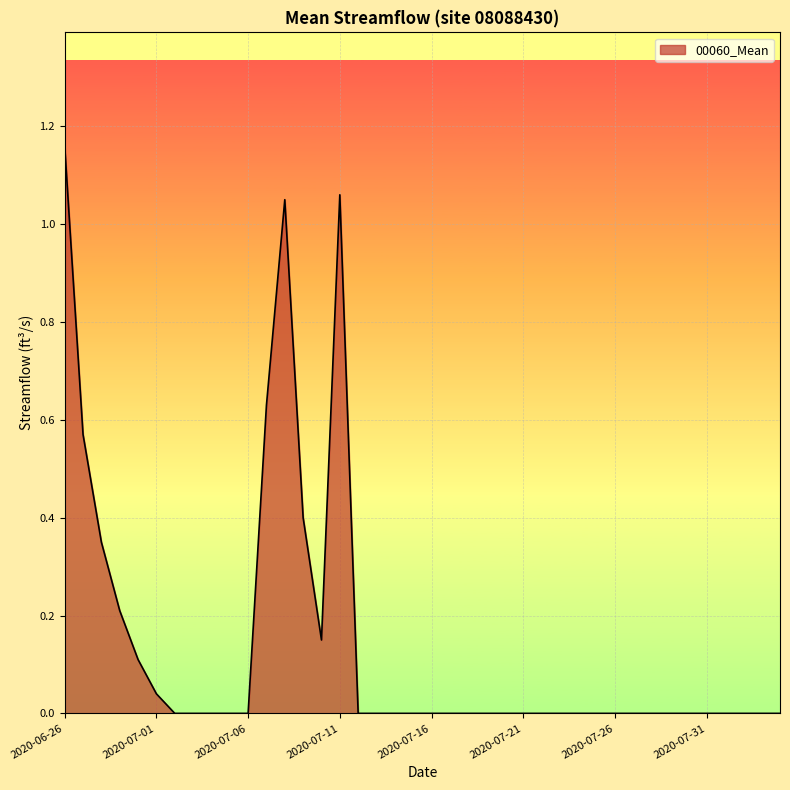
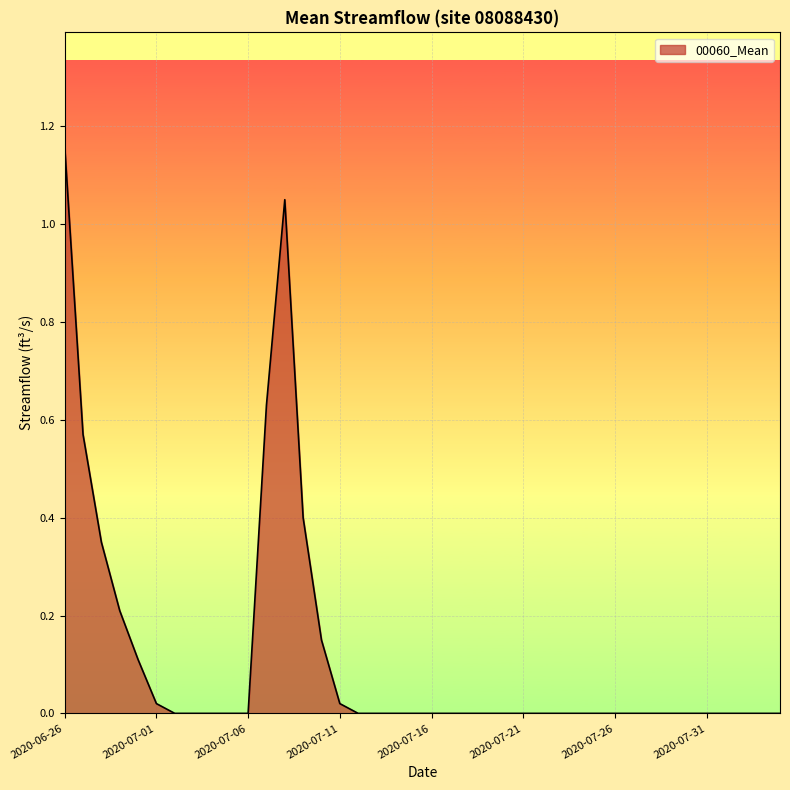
2020-07-01: 0.04 -> 0.02
2020-07-11: 1.06 -> 0.02
